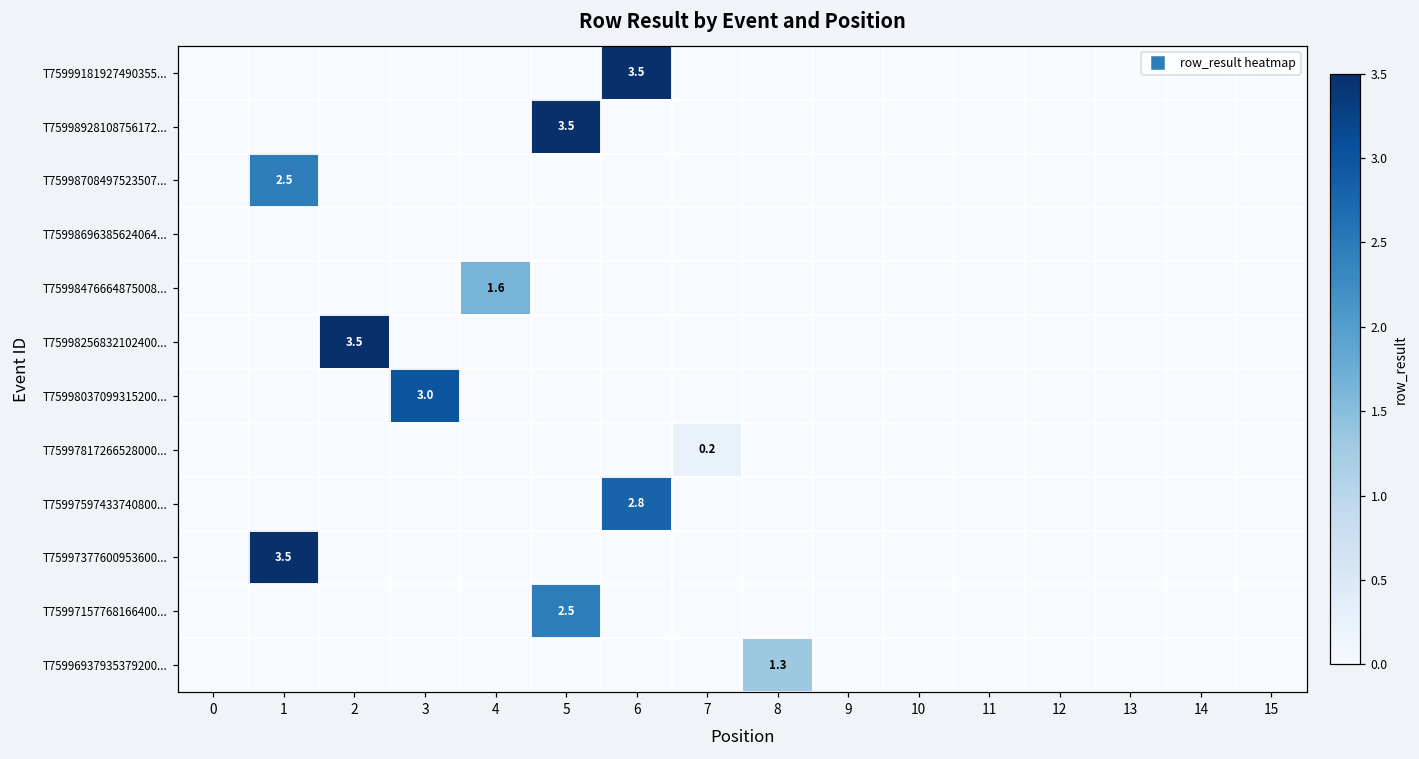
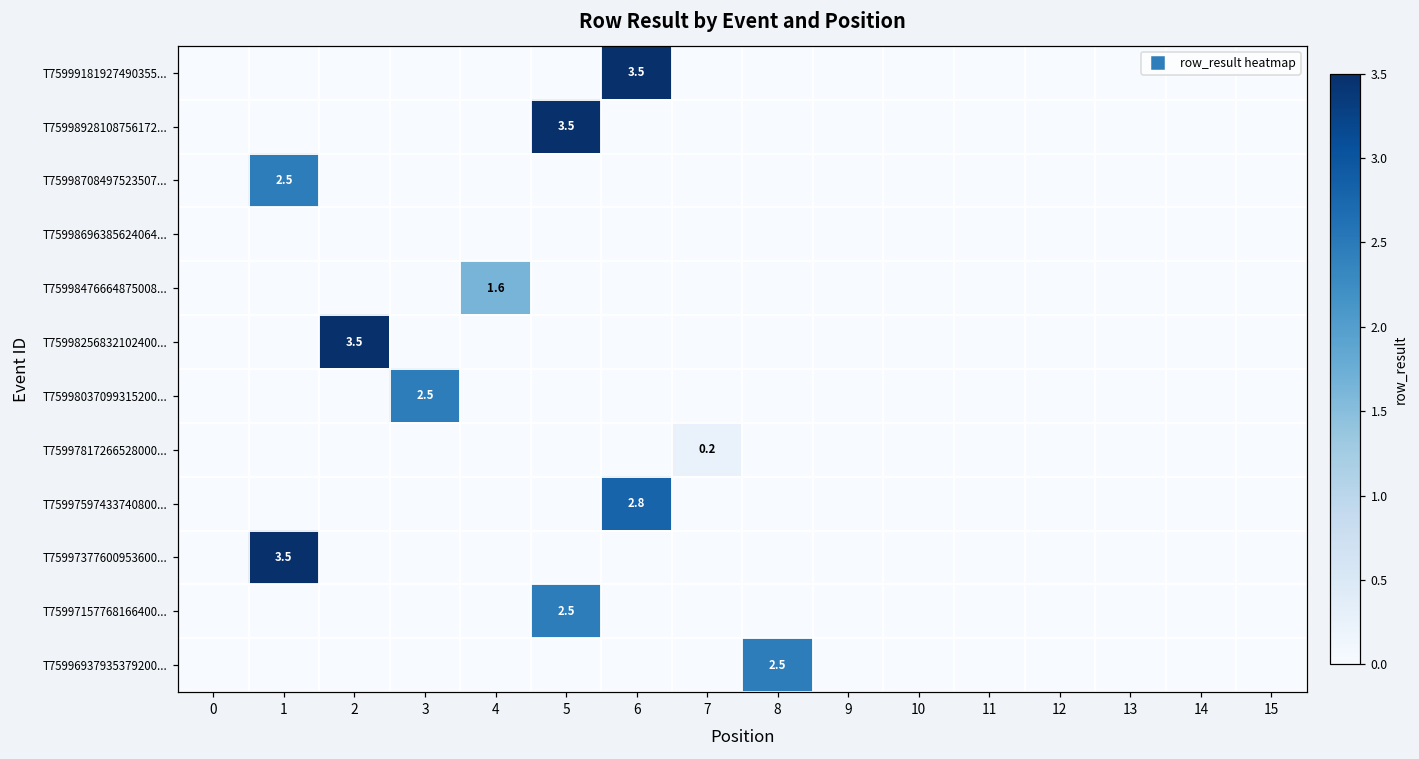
T75998037099315200..., 3: 3.0 -> 2.5
T75996937935379200..., 8: 1.3 -> 2.5
